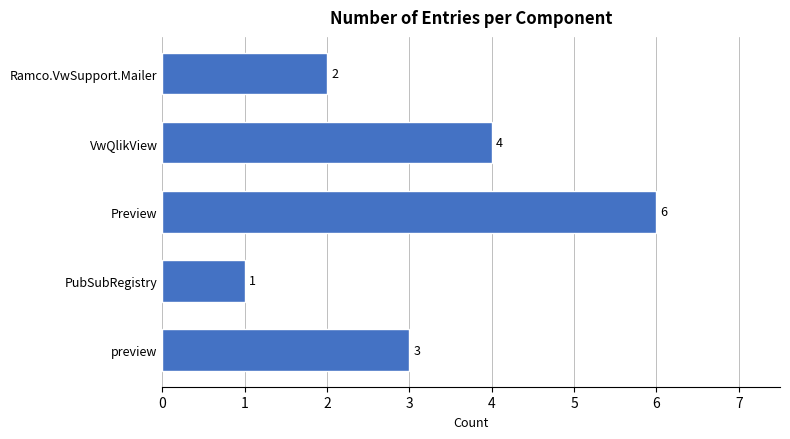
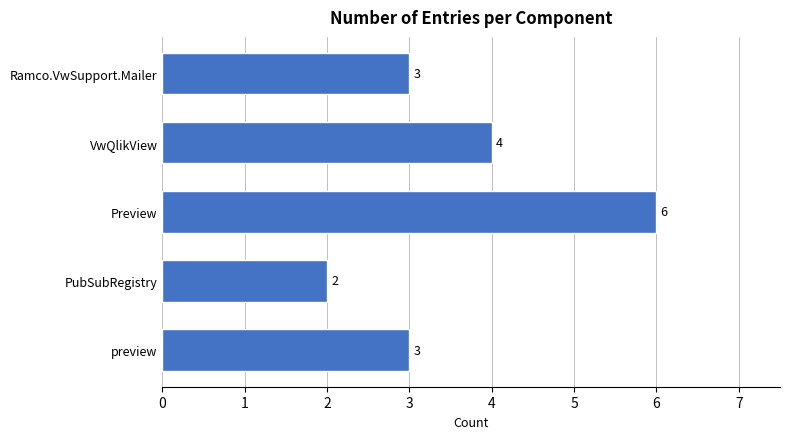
Ramco.VwSupport.Mailer: 2 -> 3
PubSubRegistry: 1 -> 2
